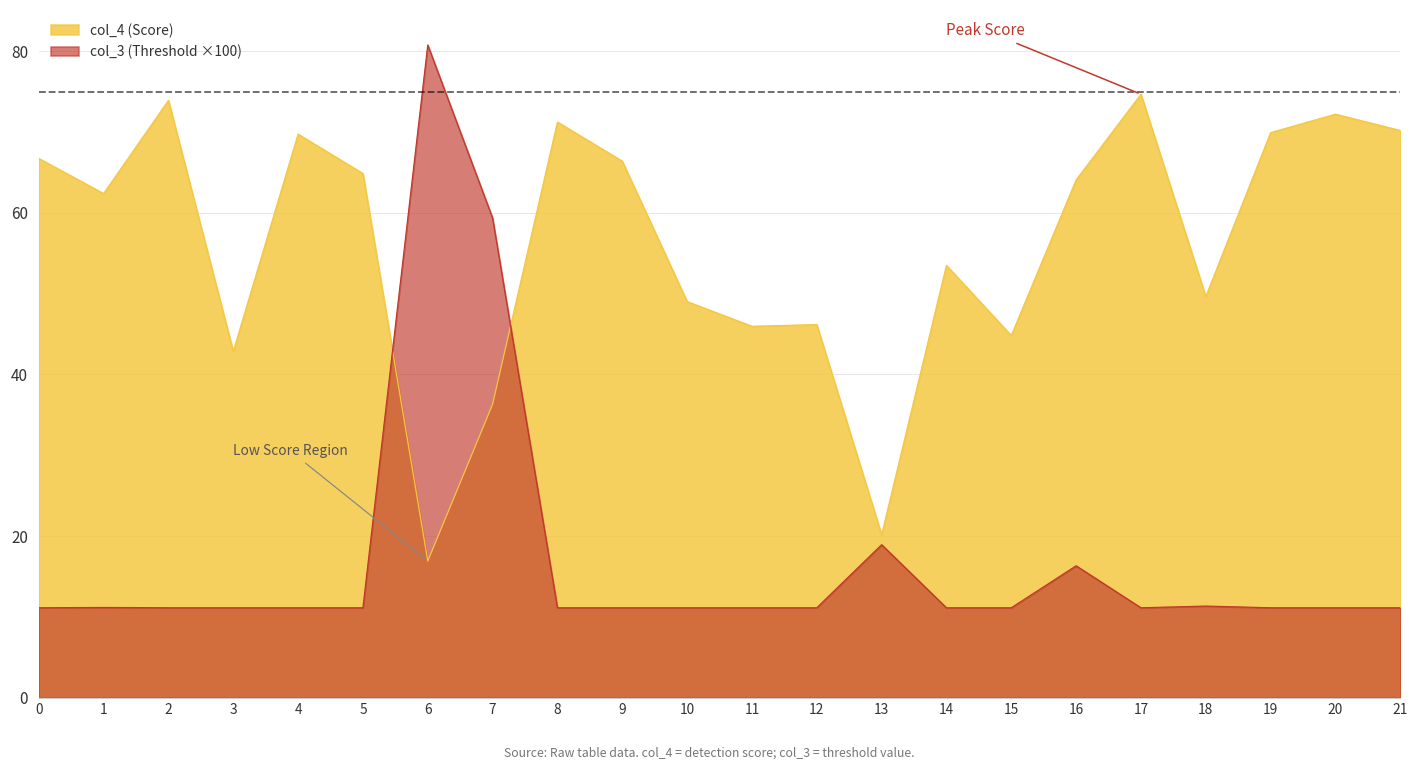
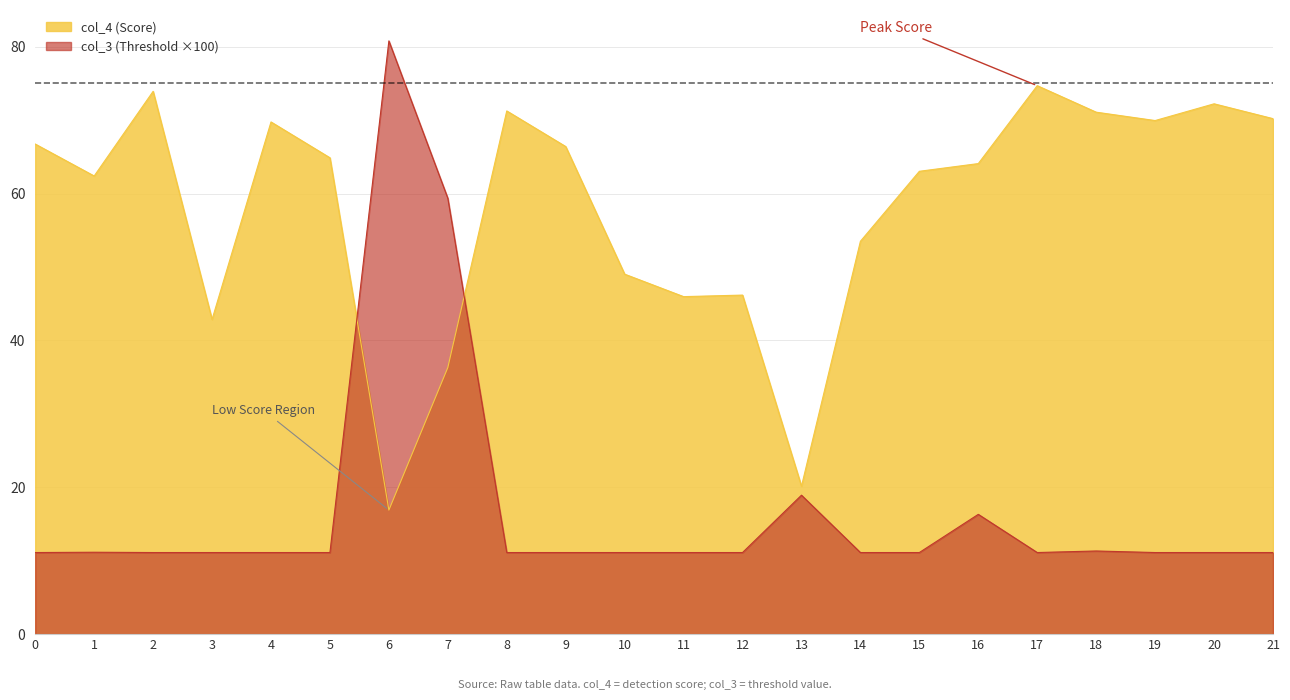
col_4 (Score), 15: 45 -> 63
col_4 (Score), 18: 50 -> 71
